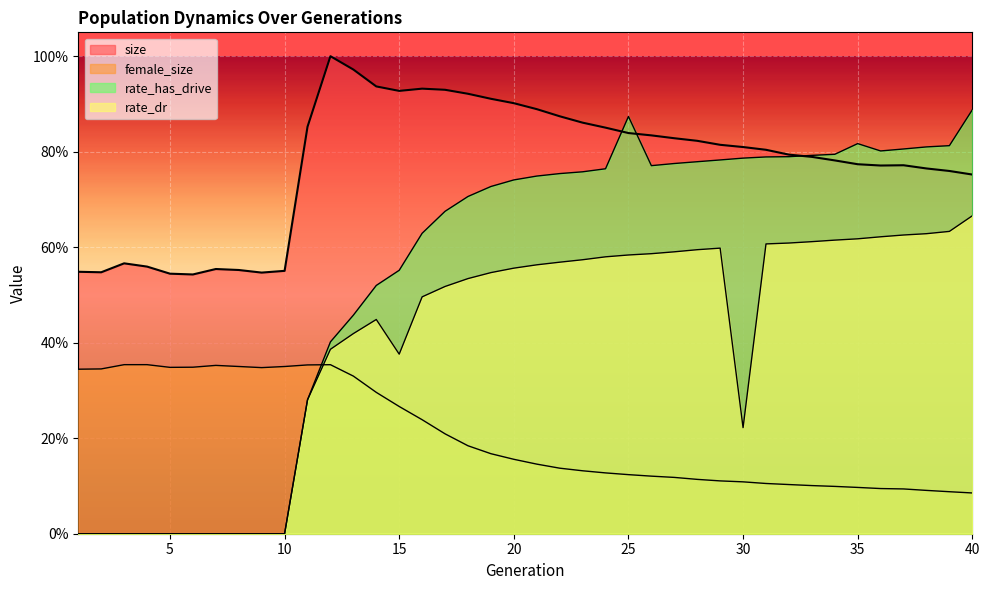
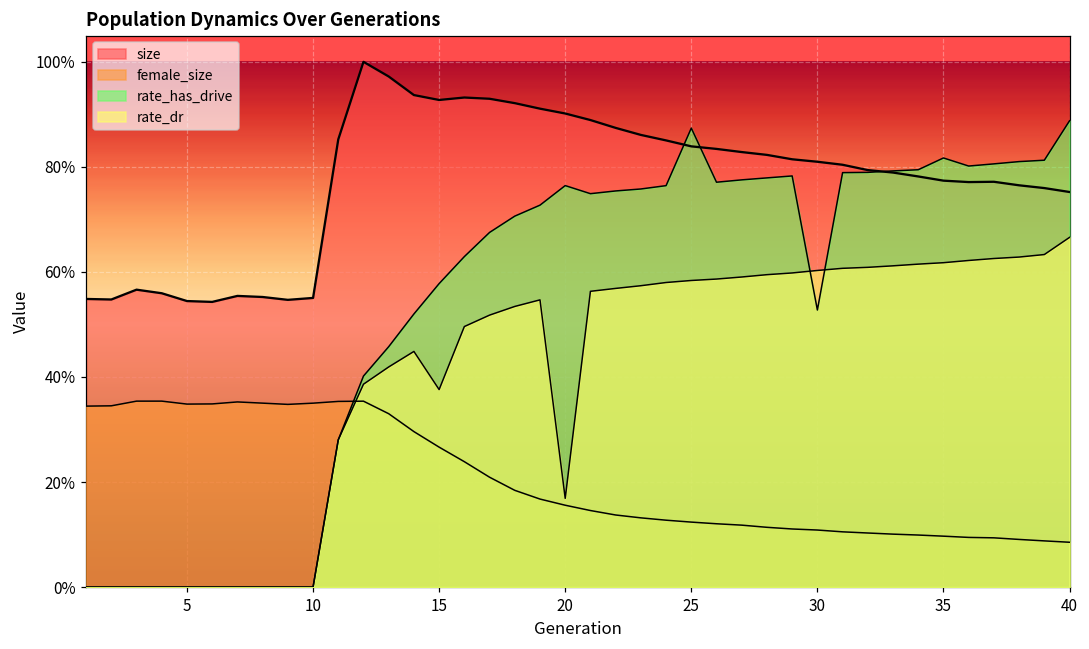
rate_has_drive, 15: 55% -> 58%
rate_has_drive, 20: 74% -> 76%
rate_dr, 20: 56% -> 17%
rate_has_drive, 30: 79% -> 53%
rate_dr, 30: 22% -> 60%
